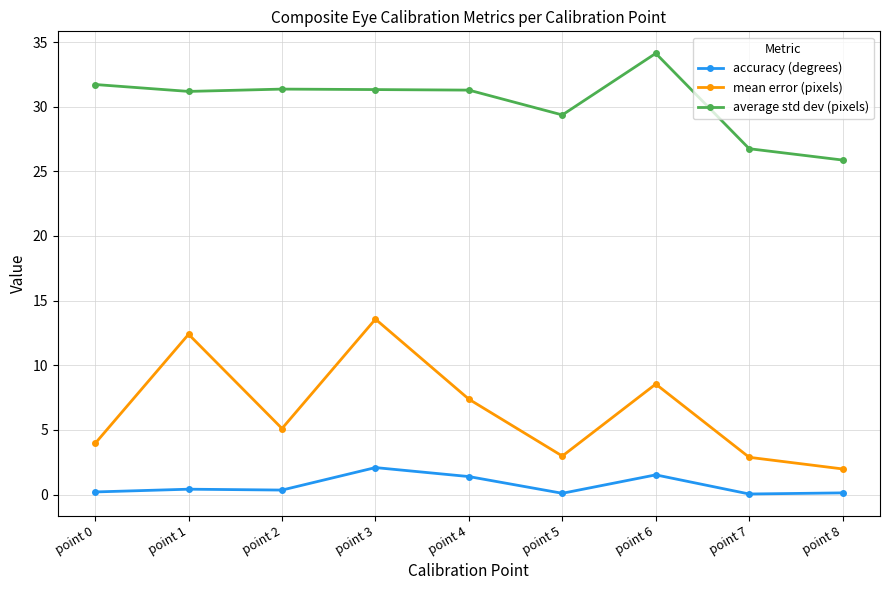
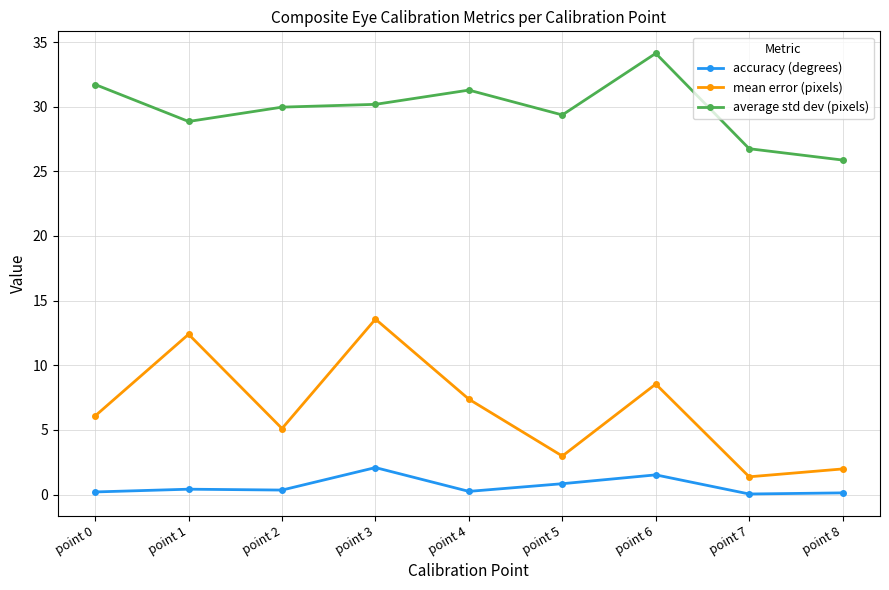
mean error (pixels), point 0: 4.0 -> 6.1
average std dev (pixels), point 1: 31.2 -> 28.9
average std dev (pixels), point 2: 31.4 -> 30.0
average std dev (pixels), point 3: 31.3 -> 30.2
accuracy (degrees), point 4: 1.4 -> 0.2
accuracy (degrees), point 5: 0.1 -> 0.8
mean error (pixels), point 7: 2.9 -> 1.4
